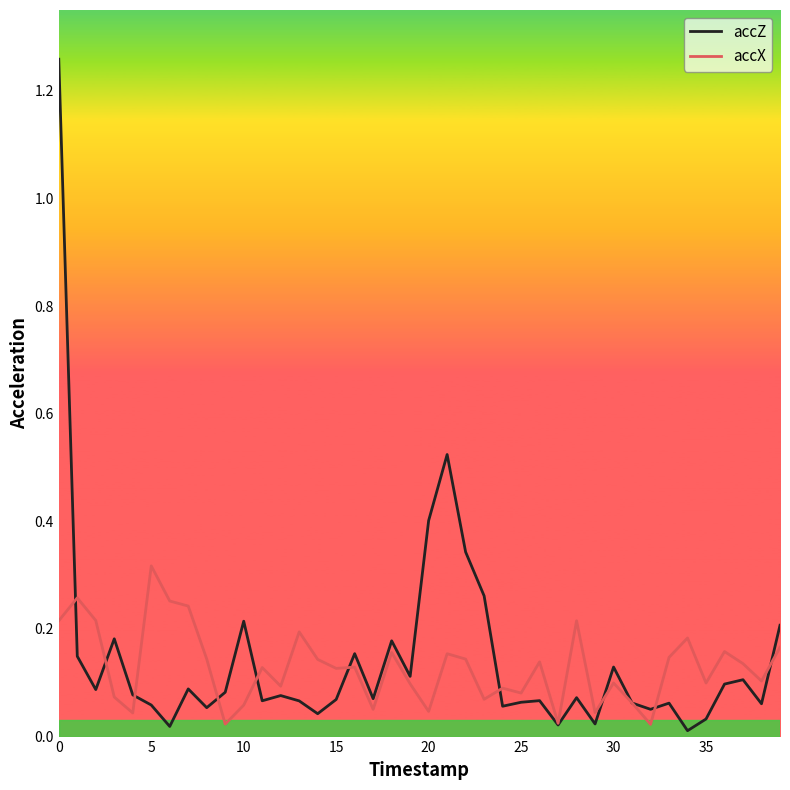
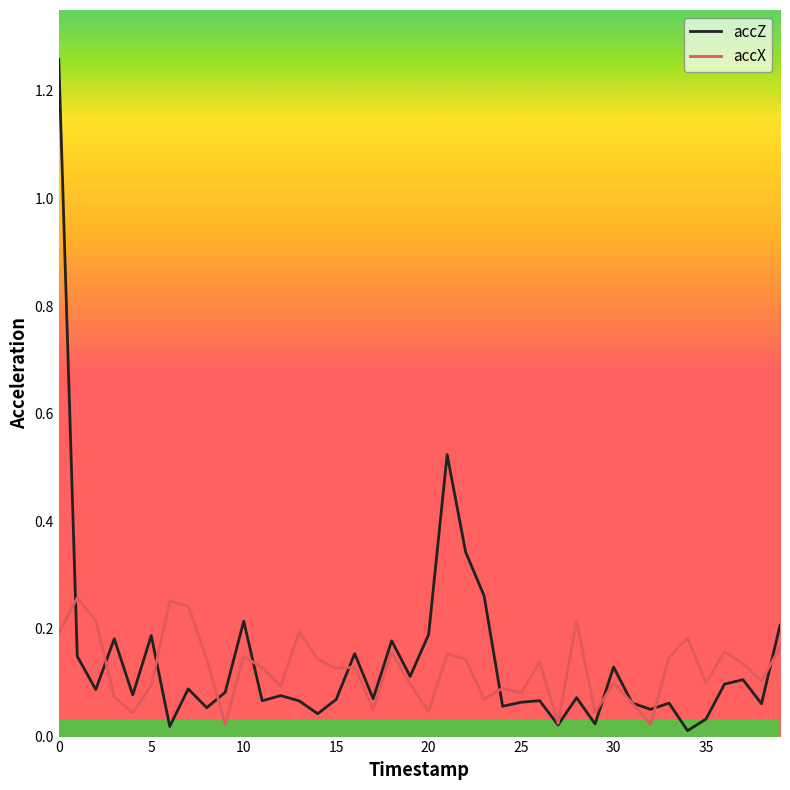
accX, 0: 0.22 -> 0.19
accZ, 5: 0.06 -> 0.19
accX, 5: 0.32 -> 0.10
accX, 10: 0.06 -> 0.15
accZ, 20: 0.40 -> 0.19
